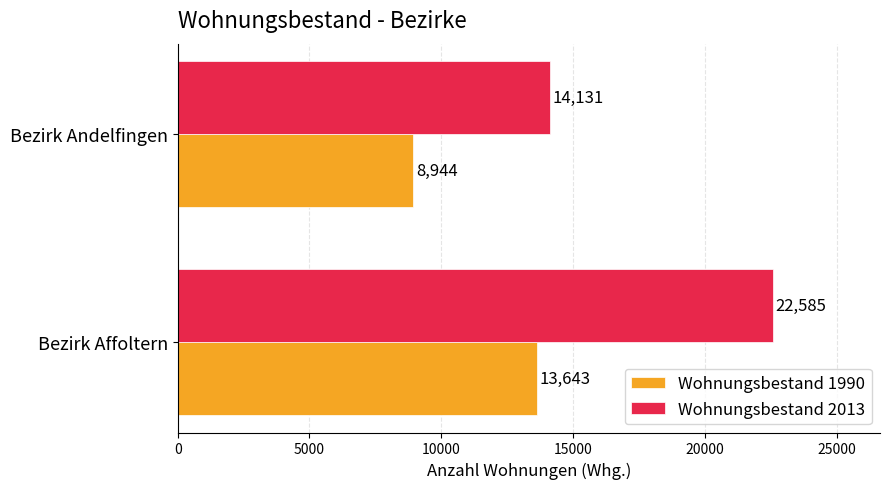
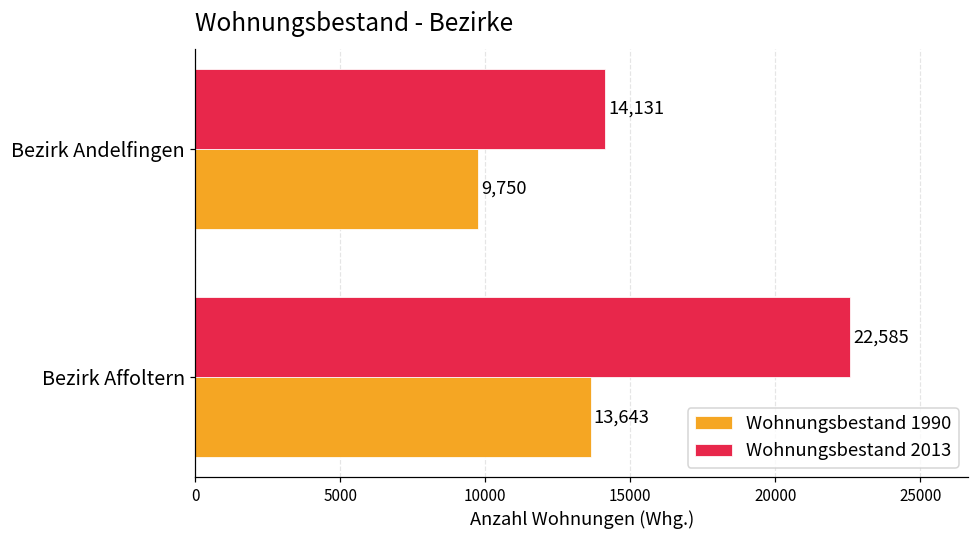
Wohnungsbestand 1990, Bezirk Andelfingen: 8,944 -> 9,750
